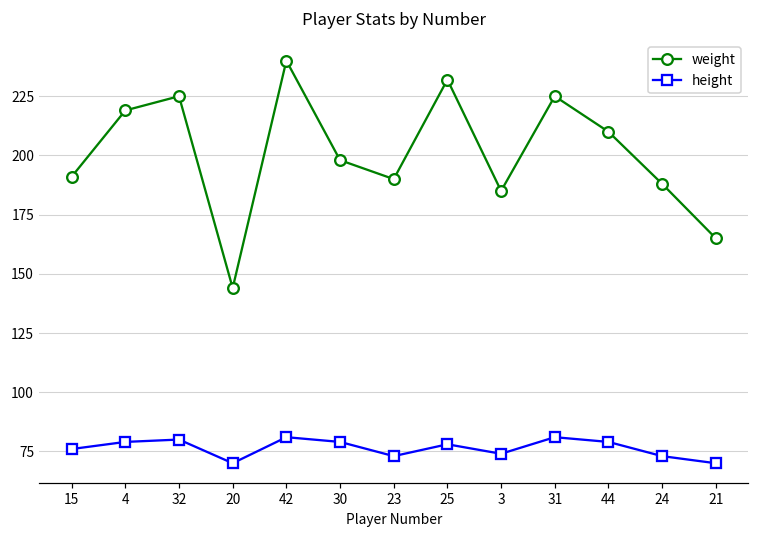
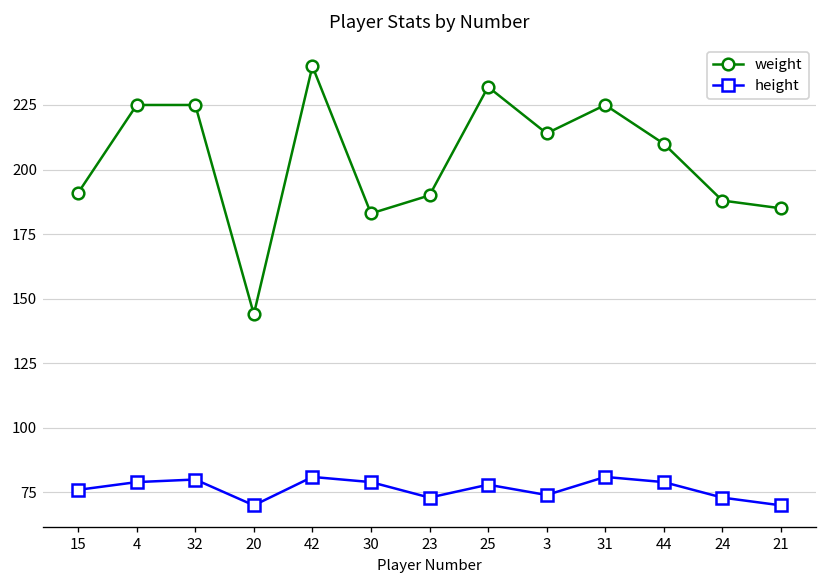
weight, 4: 219 -> 225
weight, 30: 198 -> 183
weight, 3: 185 -> 214
weight, 21: 165 -> 185
